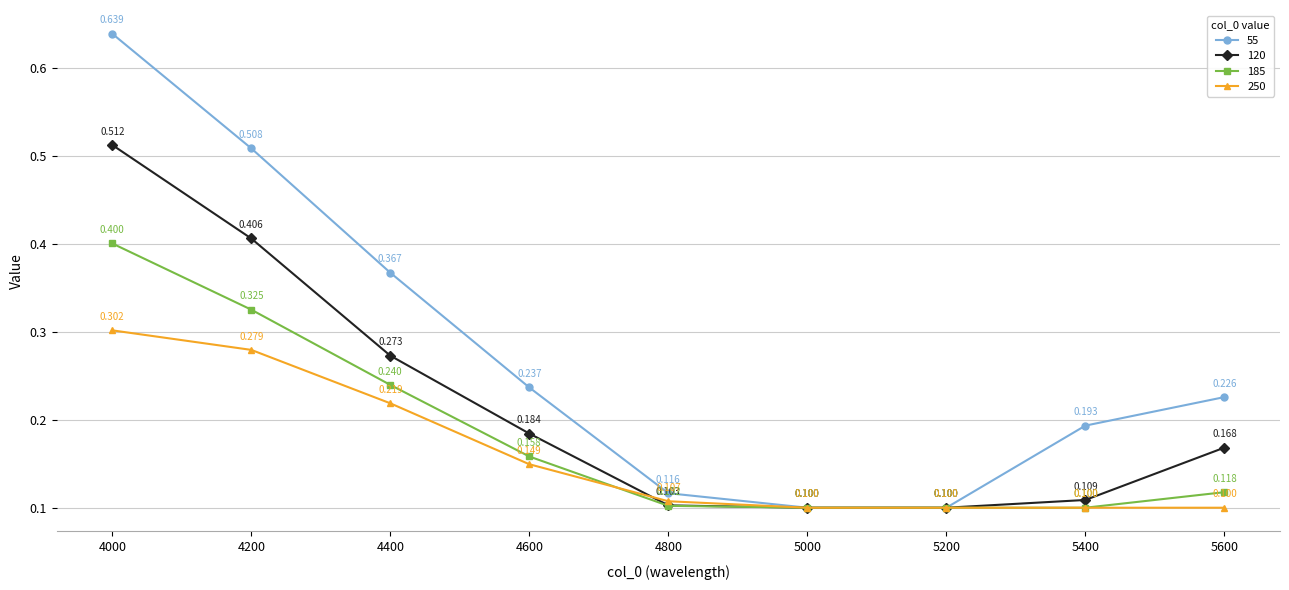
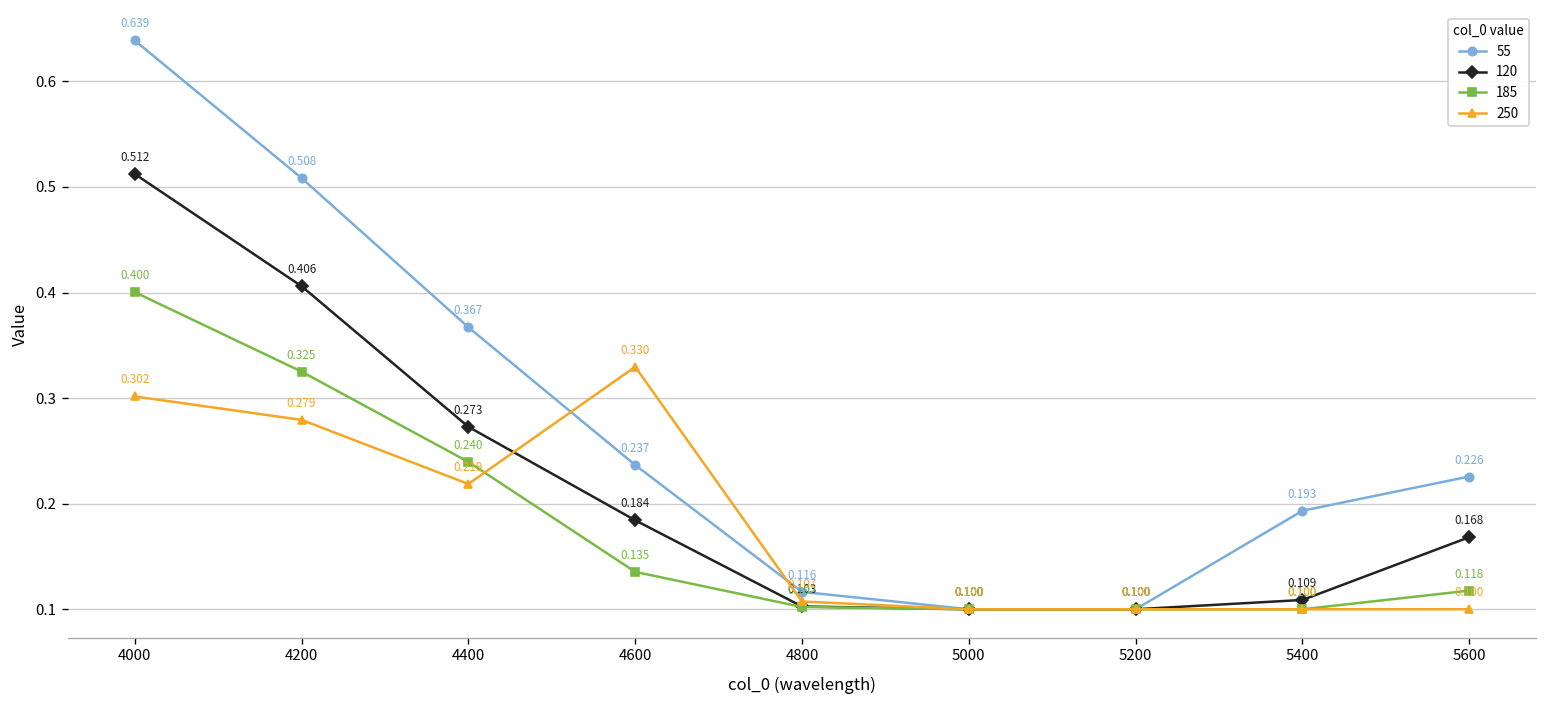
185, 4600: 0.158 -> 0.135
250, 4600: 0.149 -> 0.330
